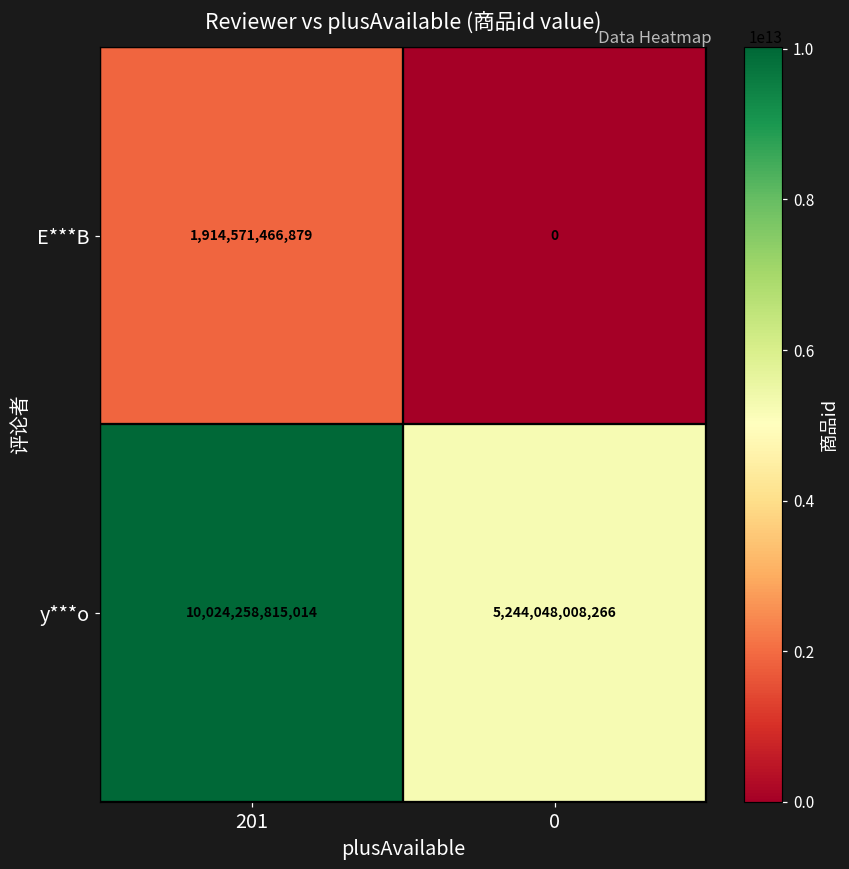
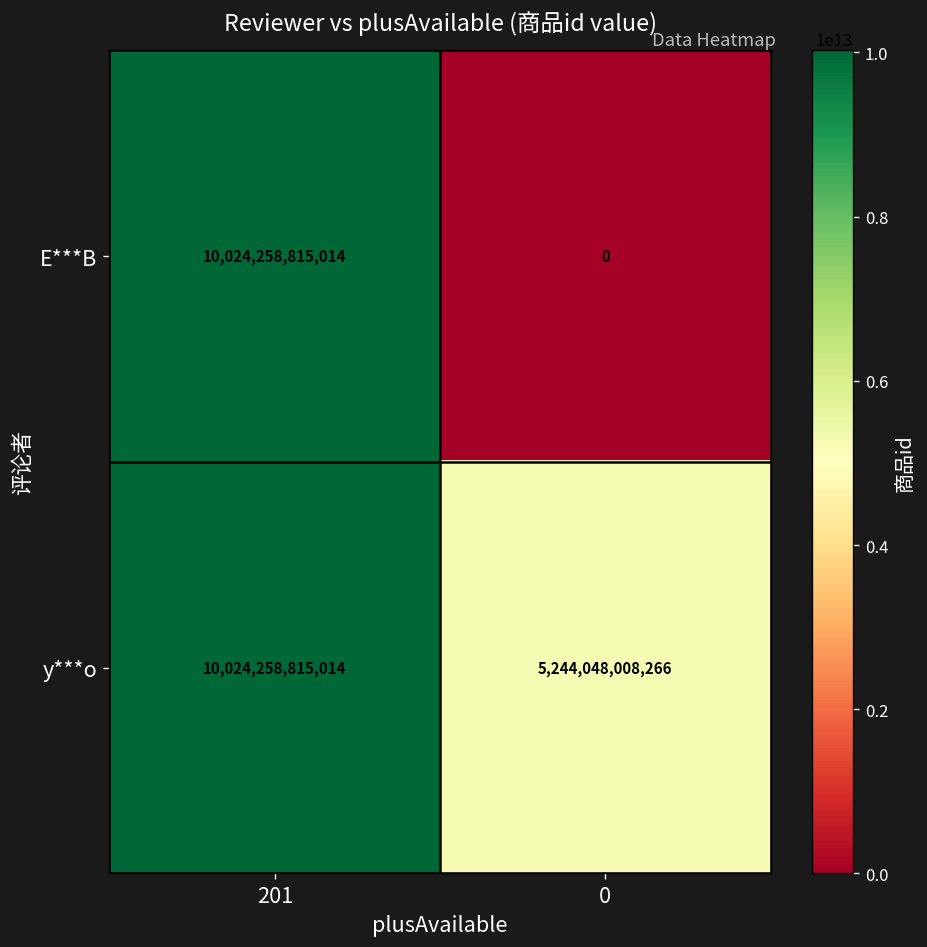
E***B, 201: 1,914,571,466,879 -> 10,024,258,815,014
